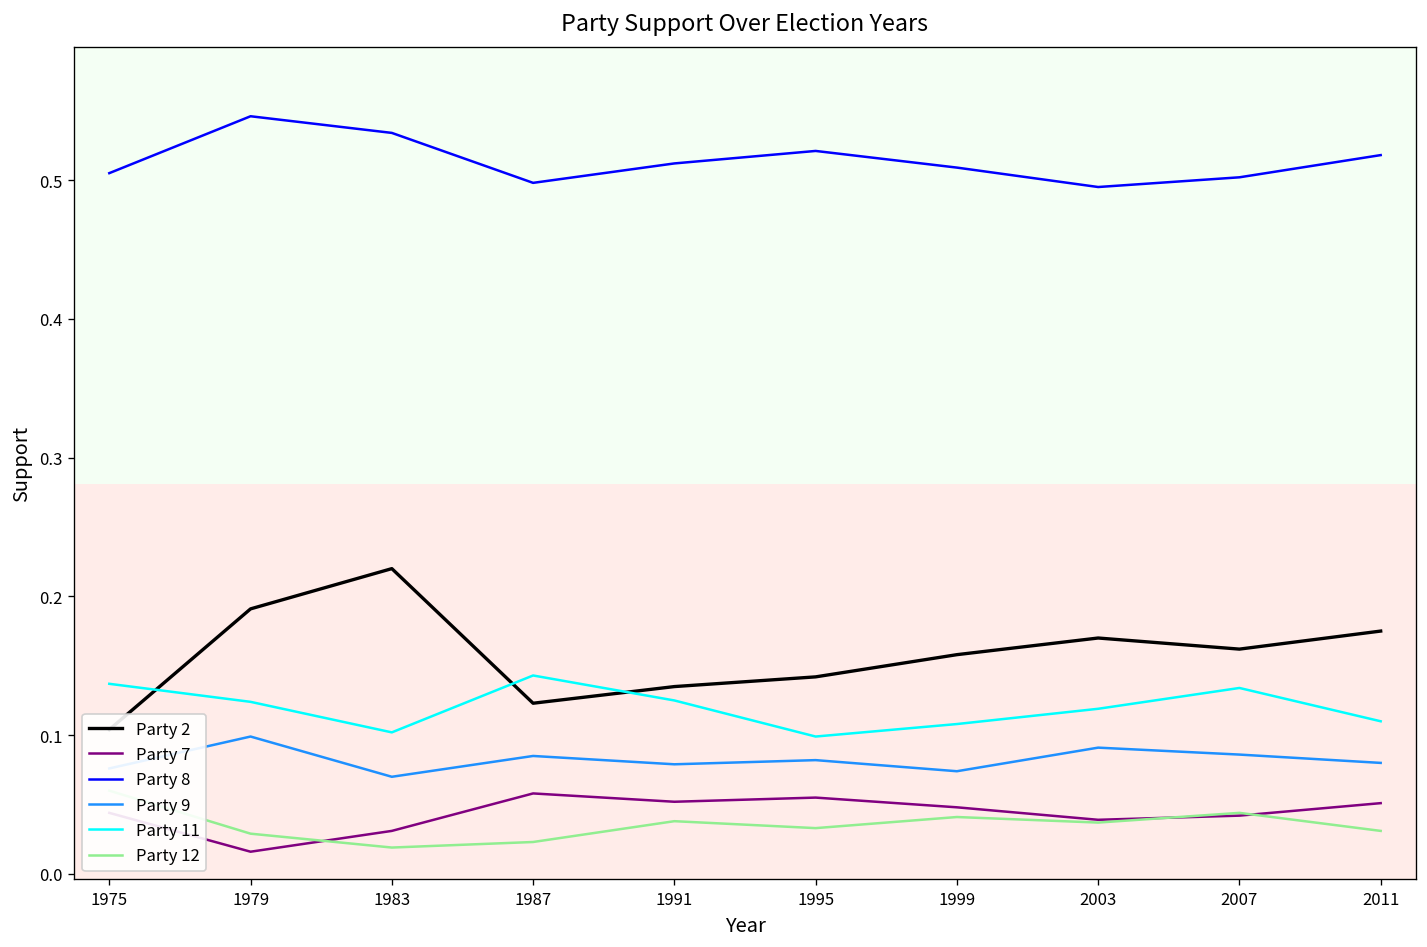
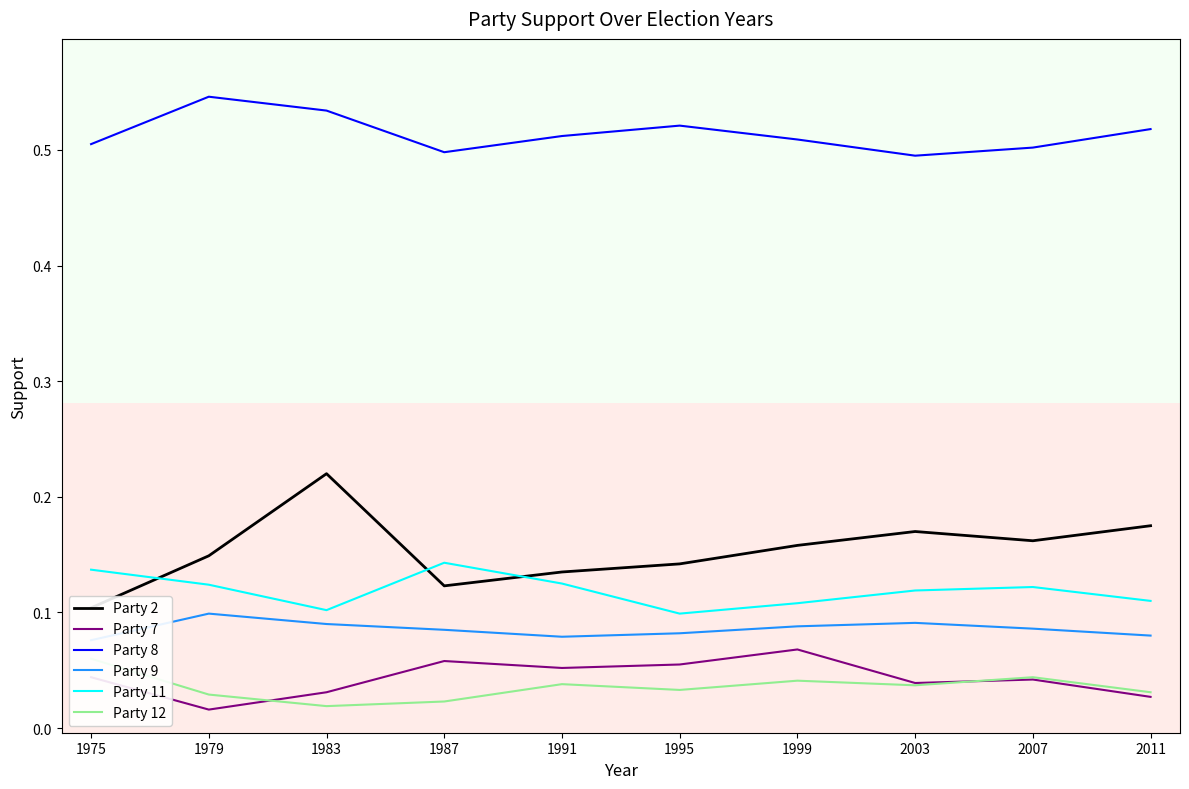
Party 2, 1979: 0.191 -> 0.149
Party 9, 1983: 0.07 -> 0.09
Party 7, 1999: 0.048 -> 0.068
Party 9, 1999: 0.074 -> 0.088
Party 11, 2007: 0.134 -> 0.122
Party 7, 2011: 0.051 -> 0.027
